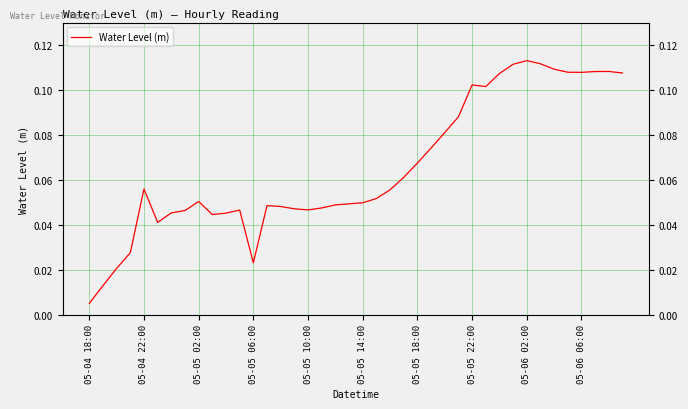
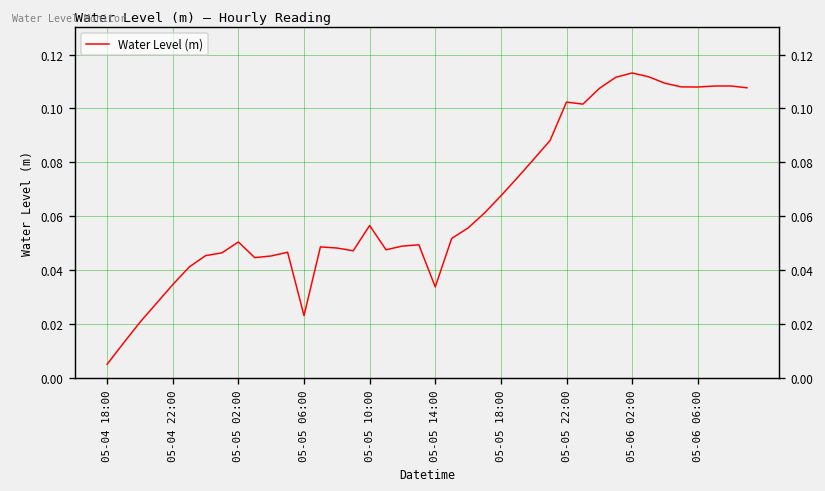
05-04 22:00: 0.056 -> 0.035
05-05 10:00: 0.047 -> 0.057
05-05 14:00: 0.050 -> 0.034
